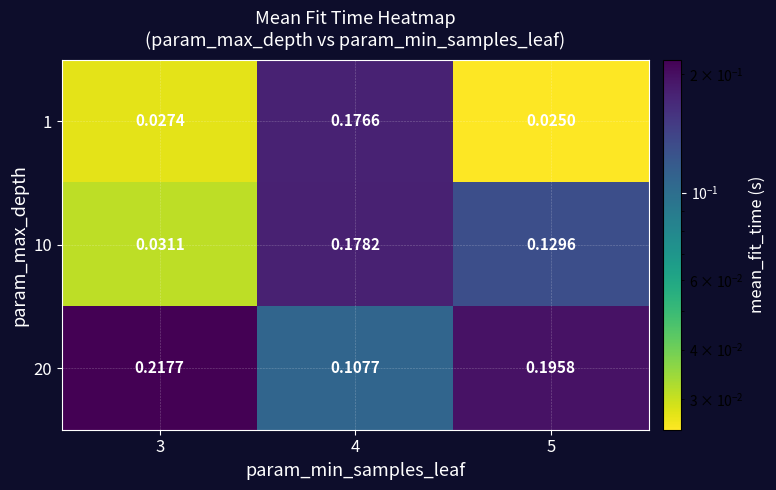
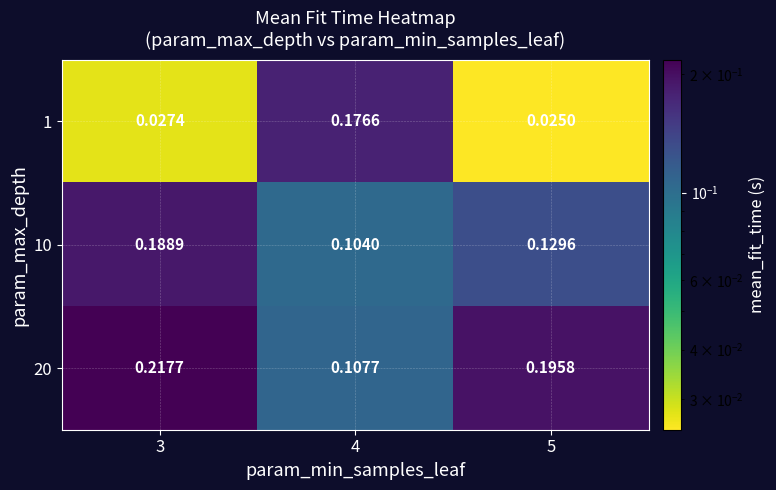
10, 3: 0.0311 -> 0.1889
10, 4: 0.1782 -> 0.1040
